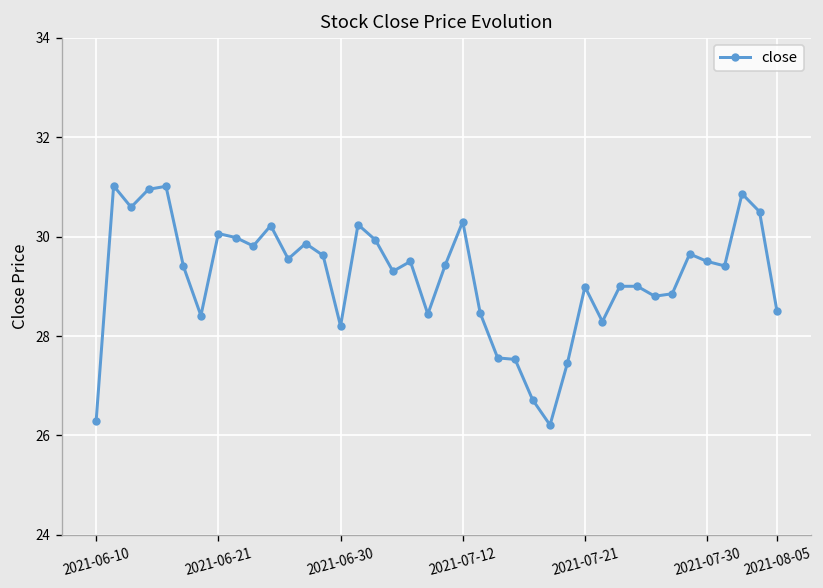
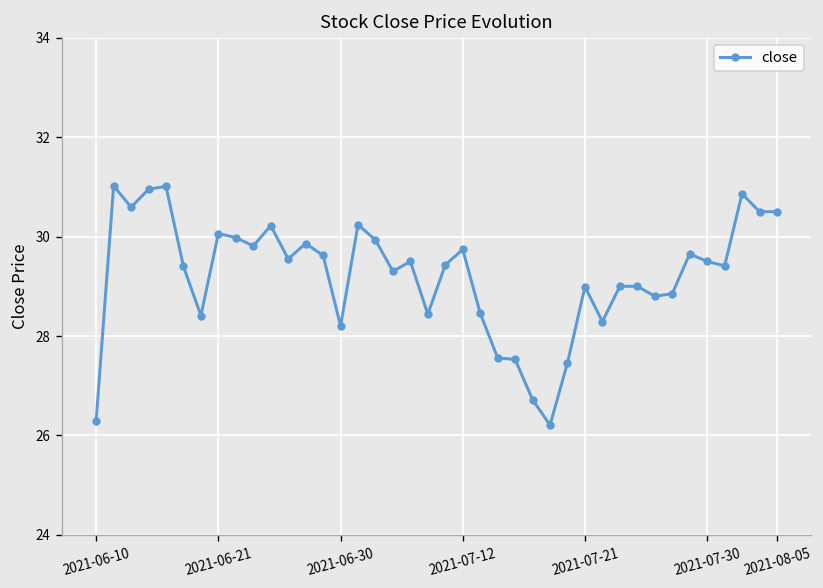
2021-07-12: 30.3 -> 29.7
2021-08-05: 28.5 -> 30.5
